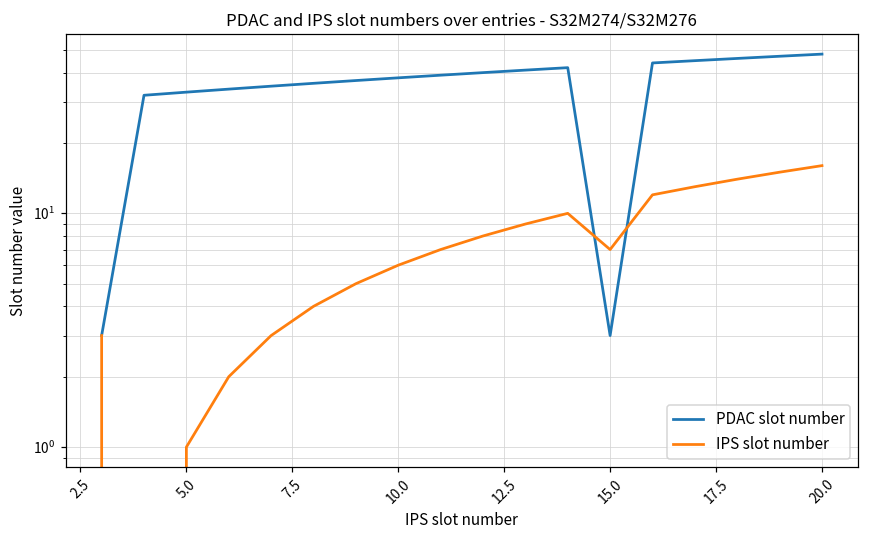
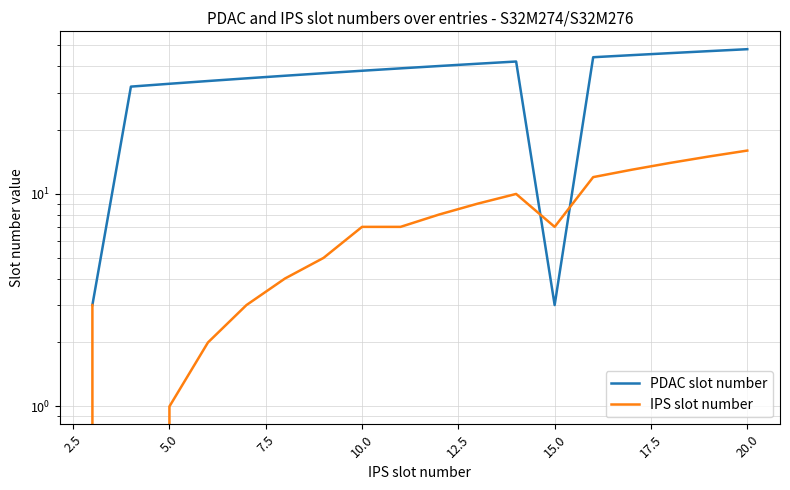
IPS slot number, 10.0: 6 -> 7
